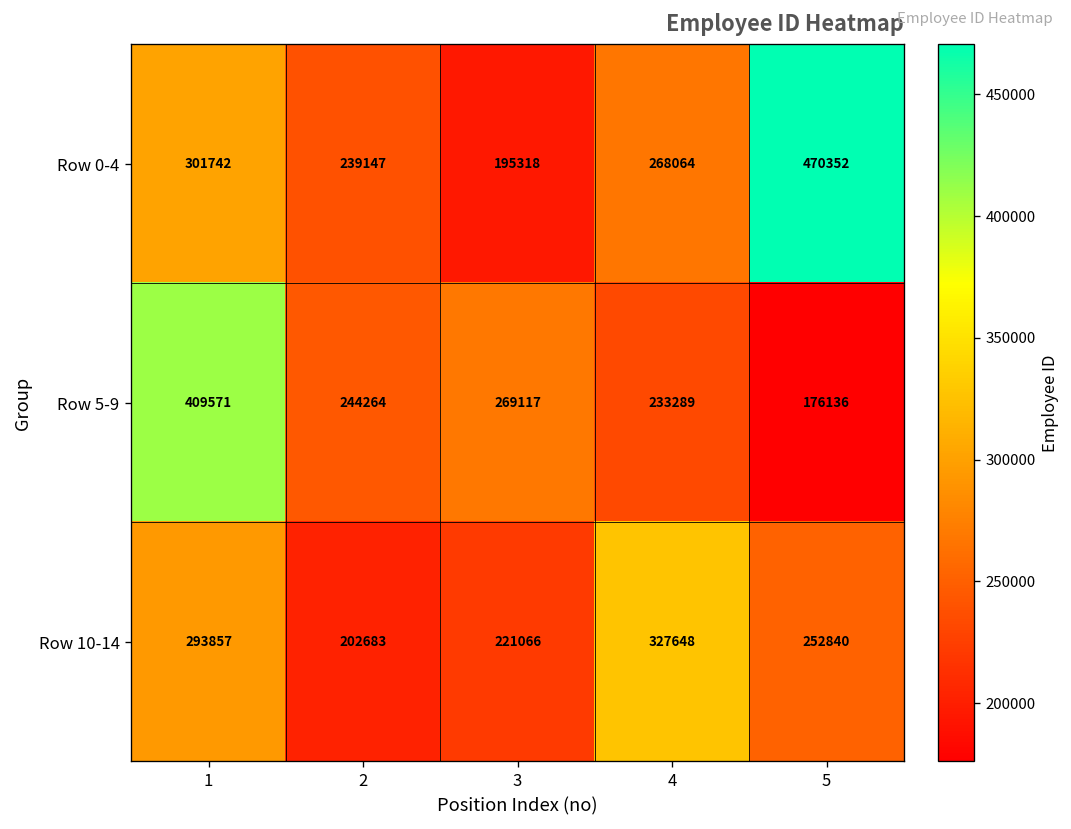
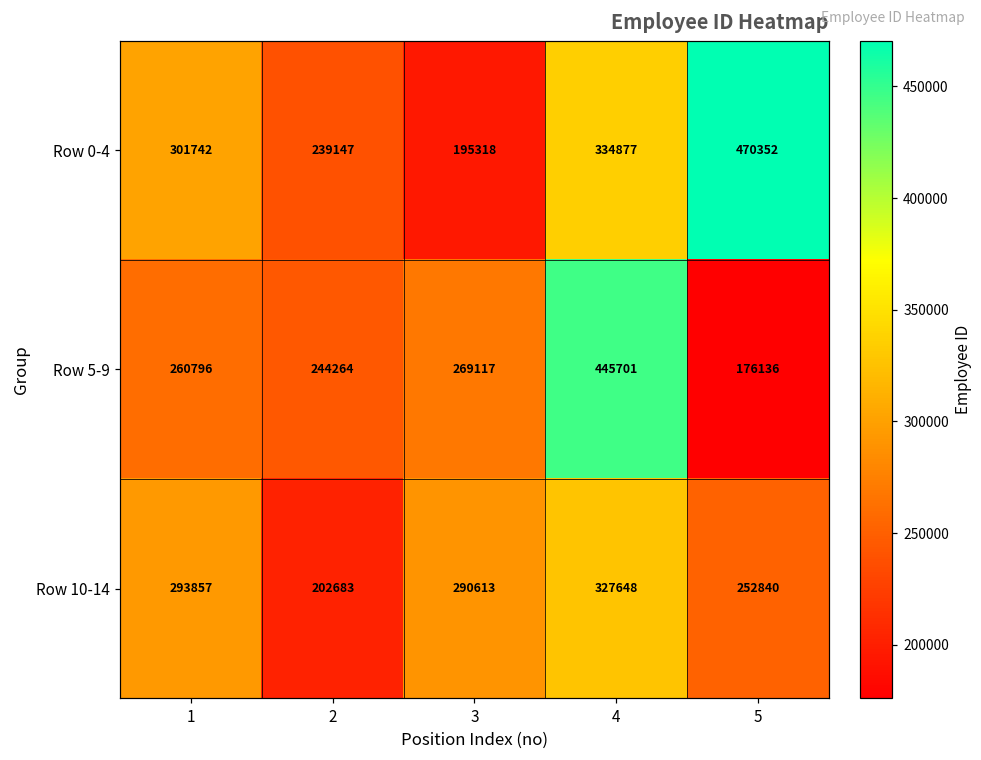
Row 0-4, 4: 268064 -> 334877
Row 5-9, 1: 409571 -> 260796
Row 5-9, 4: 233289 -> 445701
Row 10-14, 3: 221066 -> 290613
